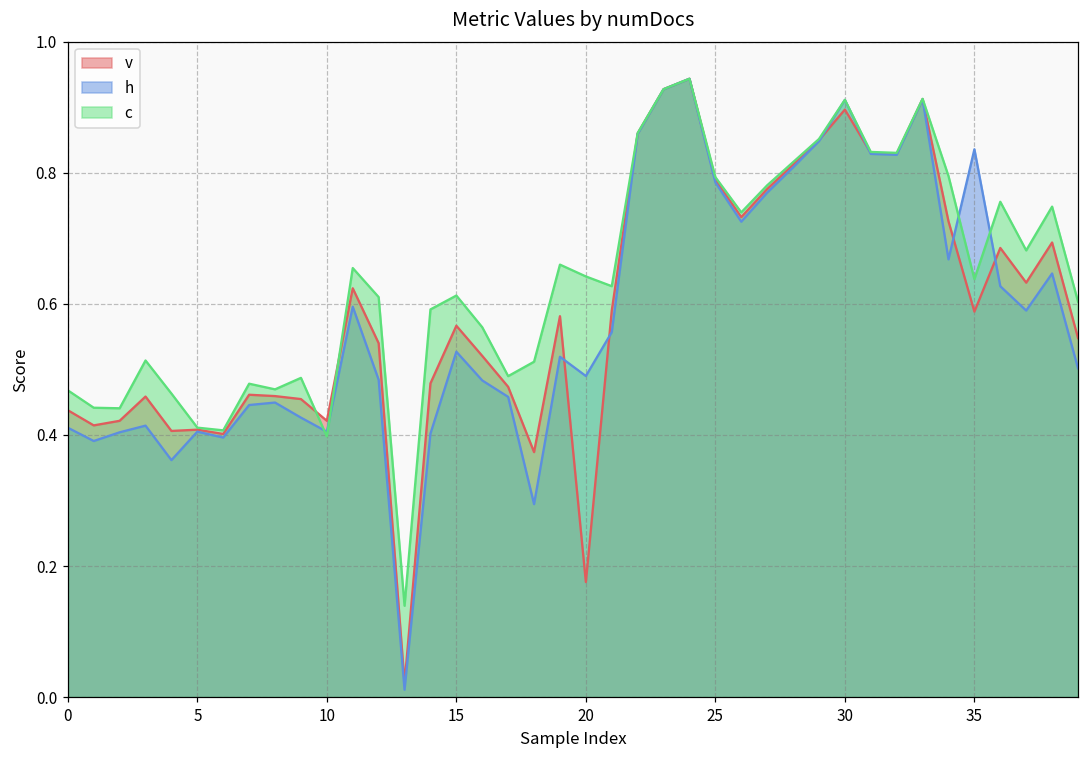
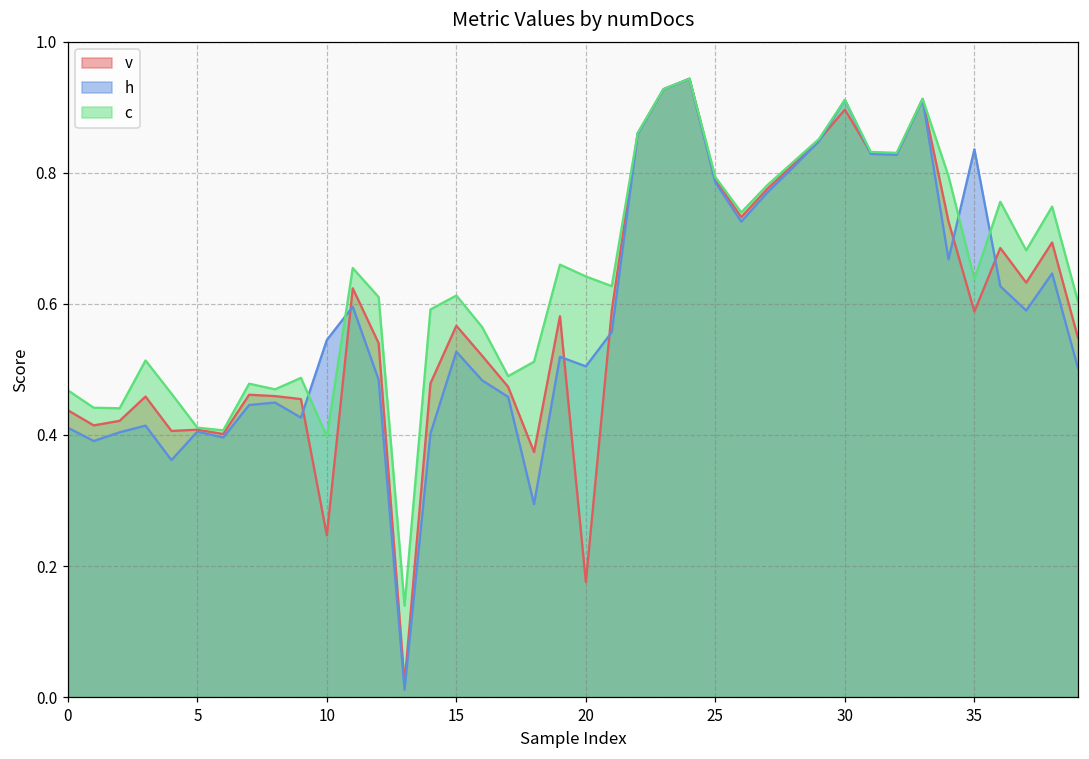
v, 10: 0.42 -> 0.25
h, 10: 0.40 -> 0.54
h, 20: 0.49 -> 0.50
